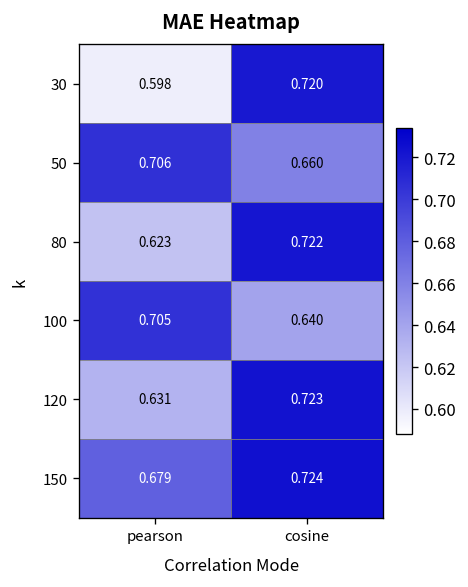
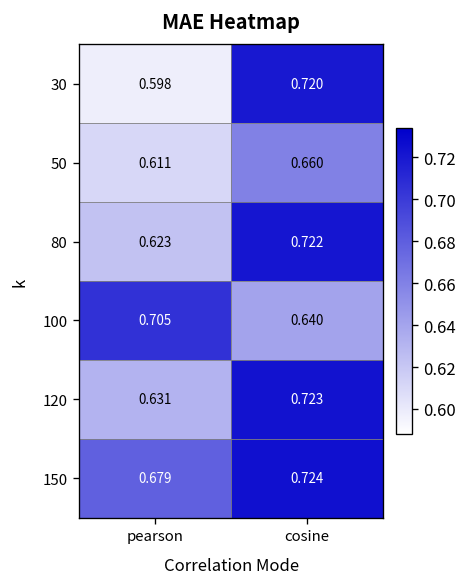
50, pearson: 0.706 -> 0.611
